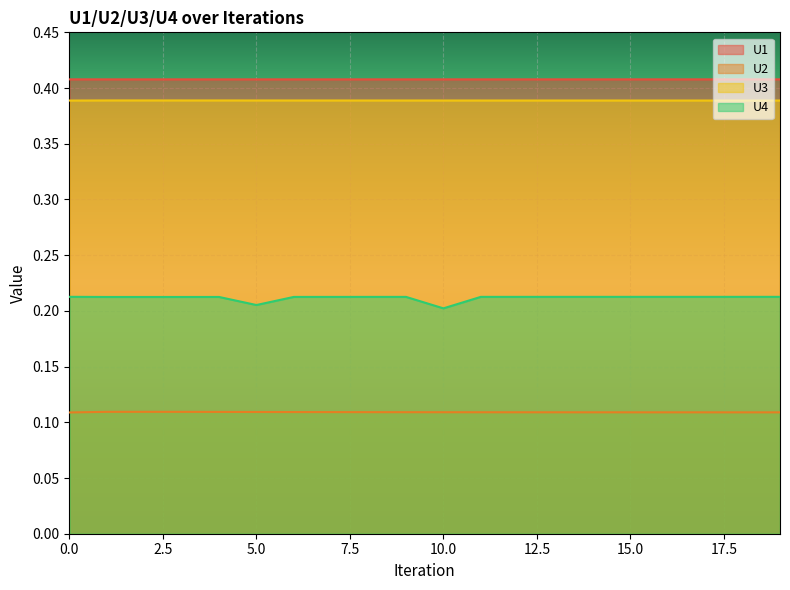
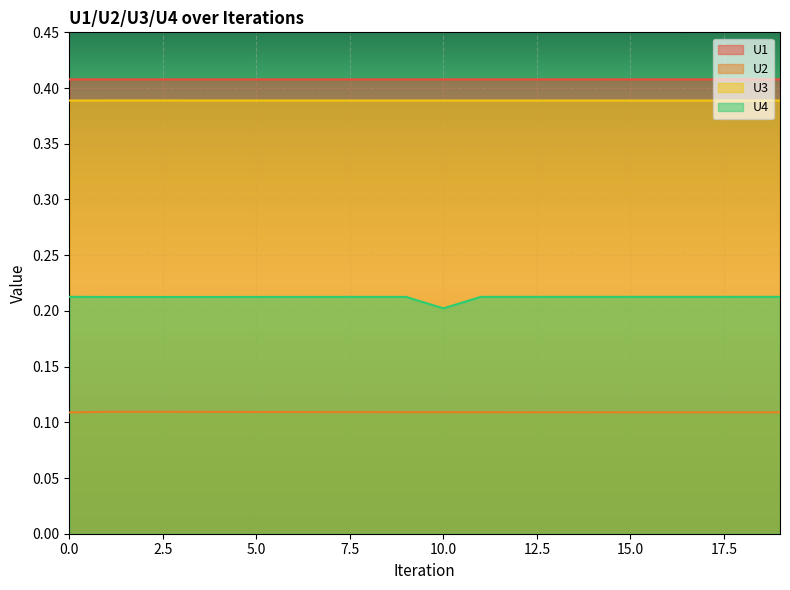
U4, 5.0: 0.205 -> 0.213
